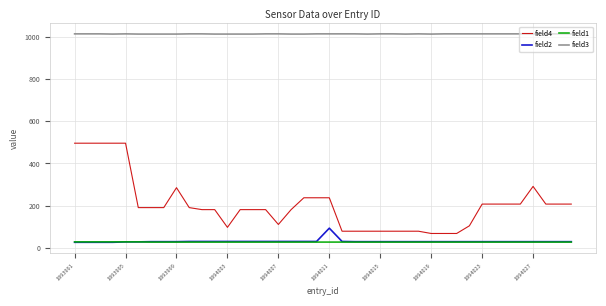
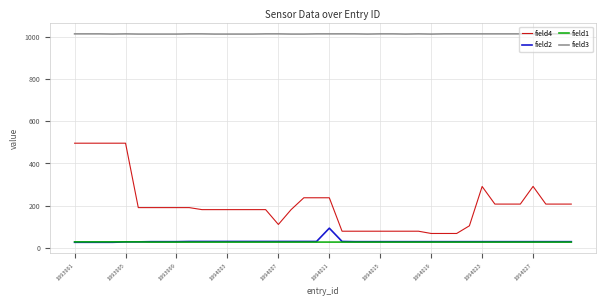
field4, 1893999: 290 -> 190
field4, 1894003: 100 -> 180
field4, 1894023: 210 -> 290
